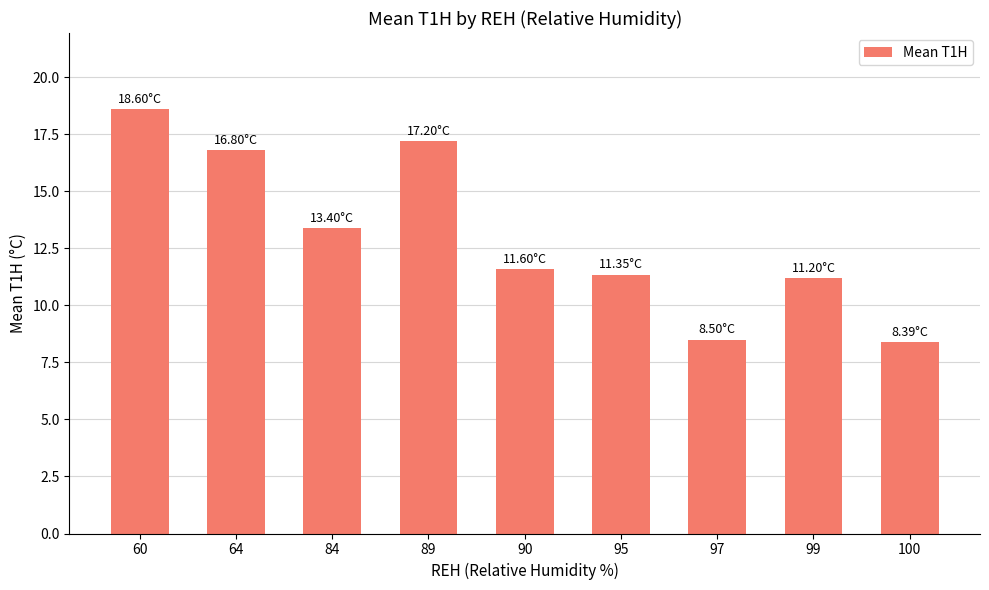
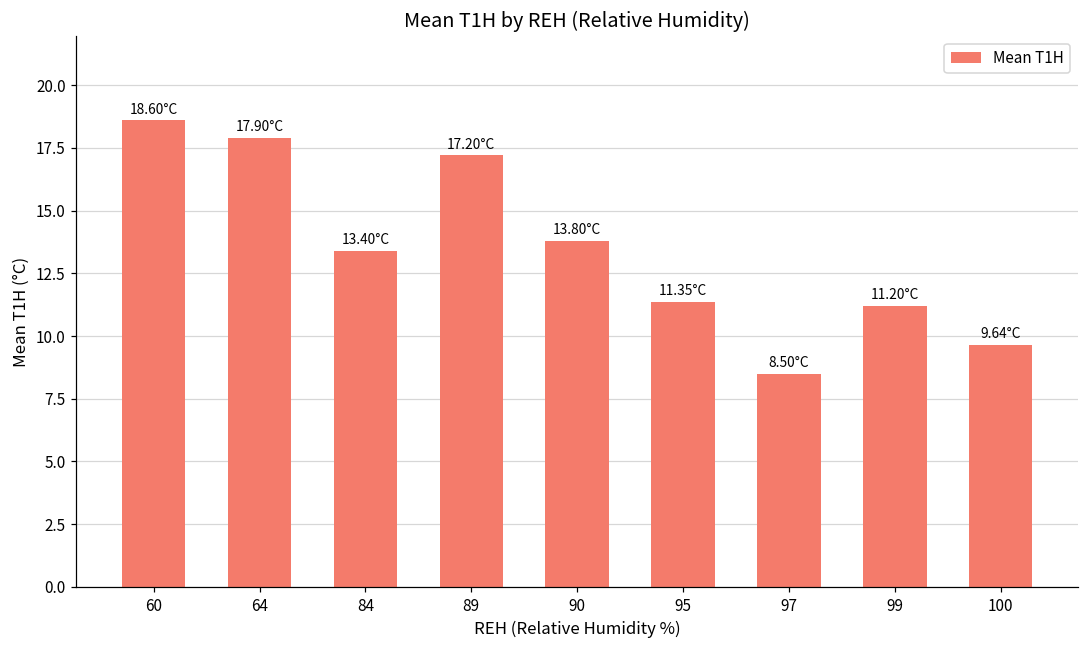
64: 16.80°C -> 17.90°C
90: 11.60°C -> 13.80°C
100: 8.39°C -> 9.64°C
